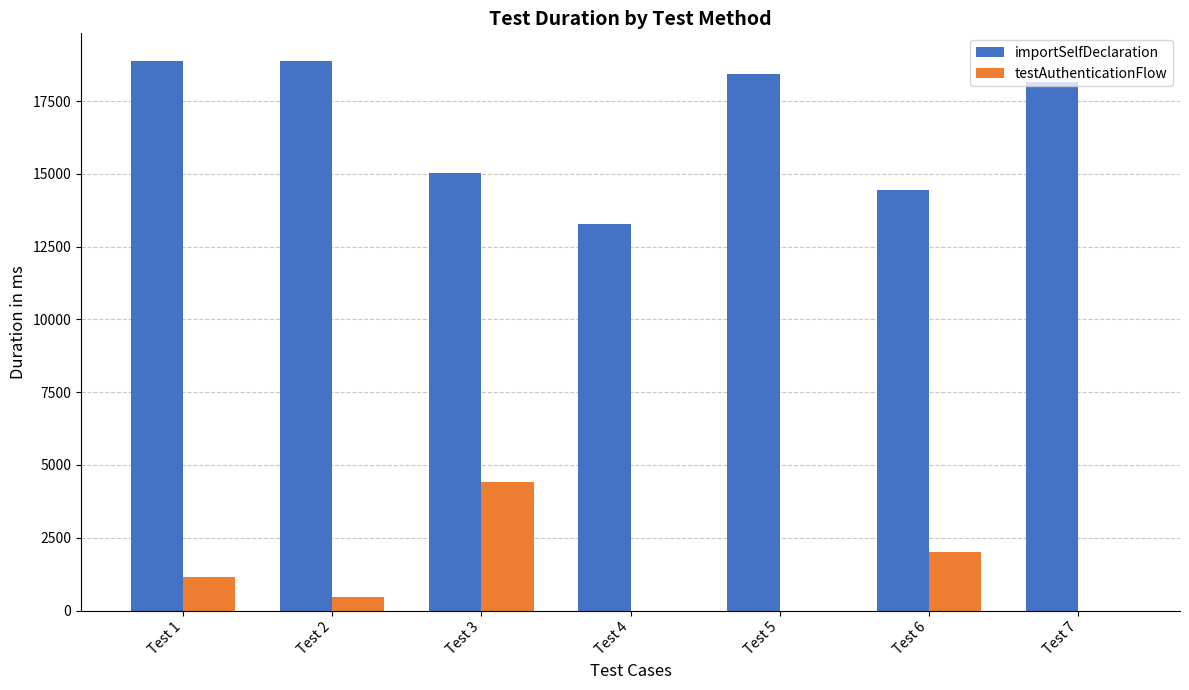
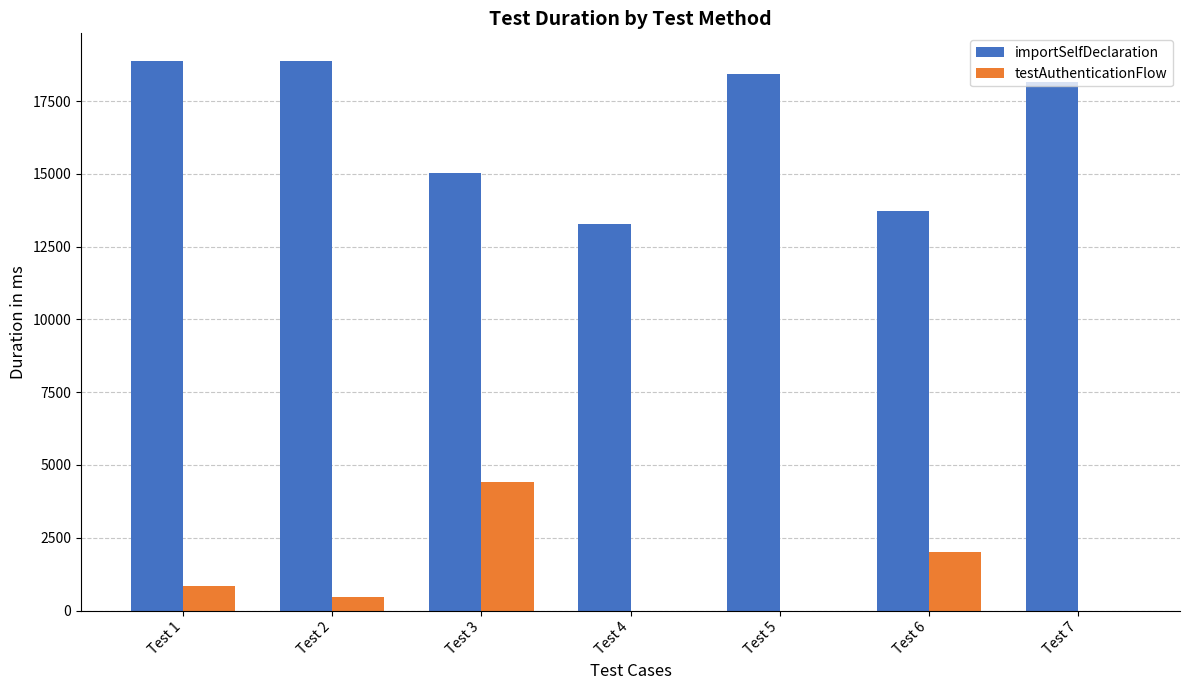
testAuthenticationFlow, Test 1: 1100 -> 800
importSelfDeclaration, Test 6: 14400 -> 13700
